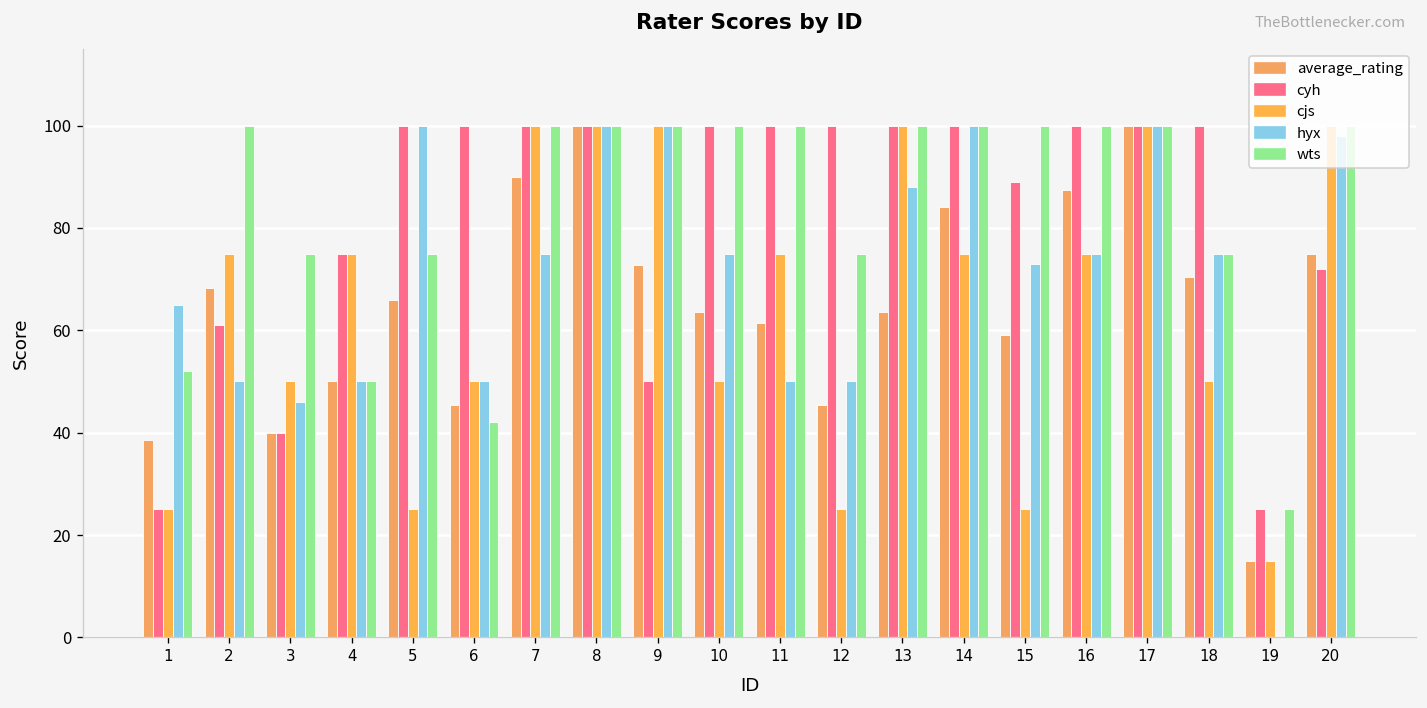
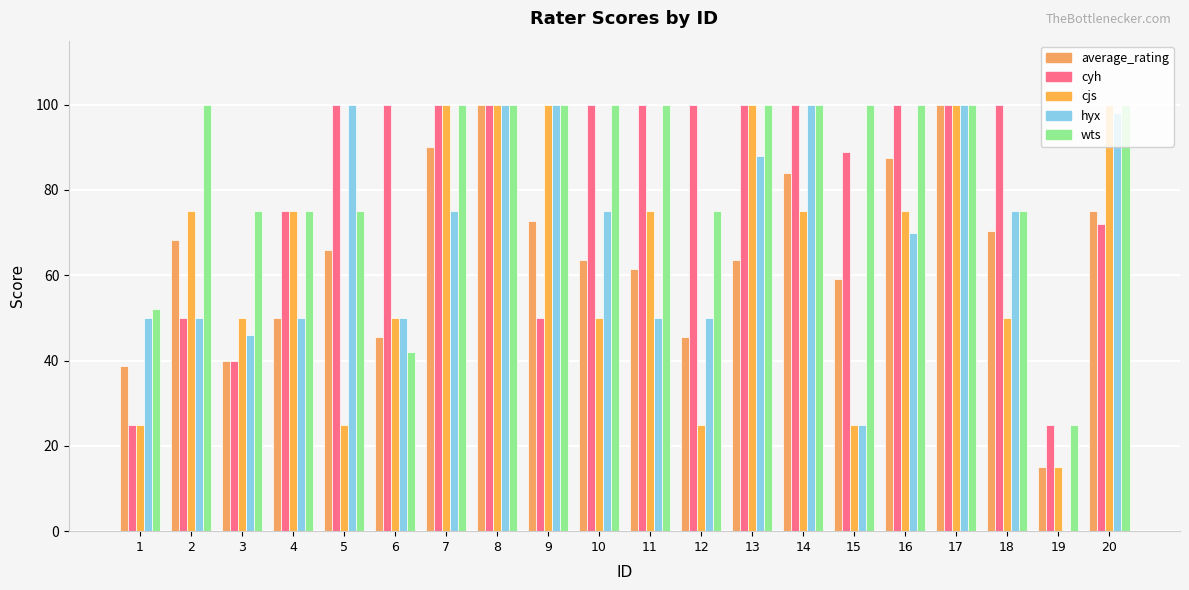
hyx, 1: 65 -> 50
cyh, 2: 61 -> 50
wts, 4: 50 -> 75
hyx, 15: 73 -> 25
hyx, 16: 75 -> 70
